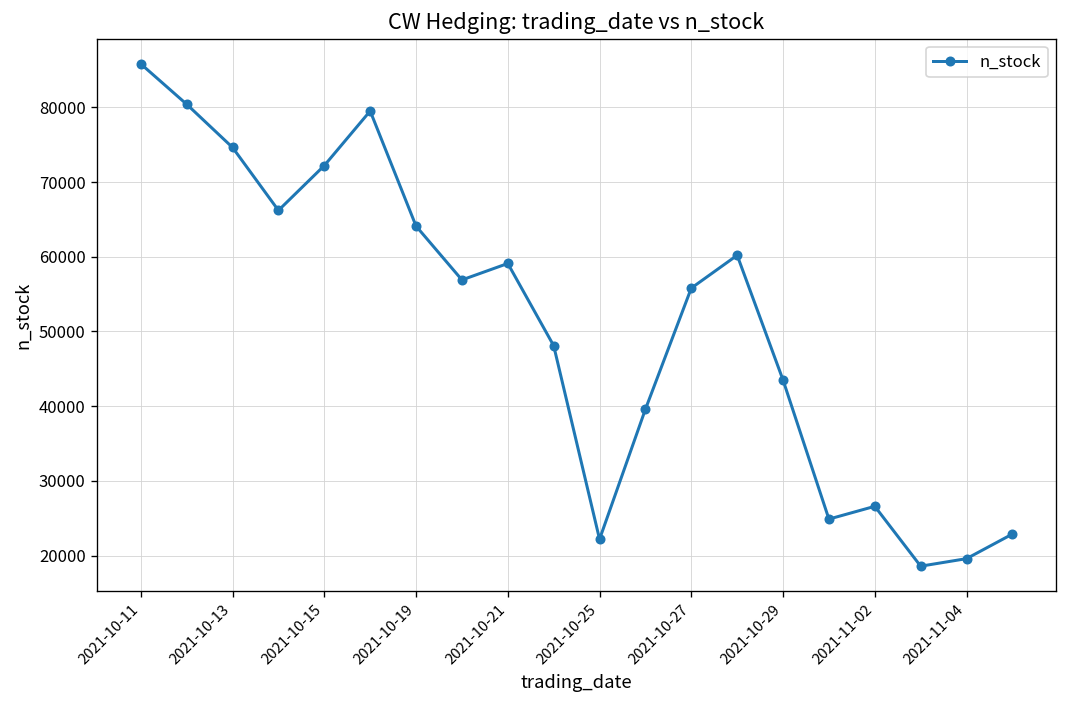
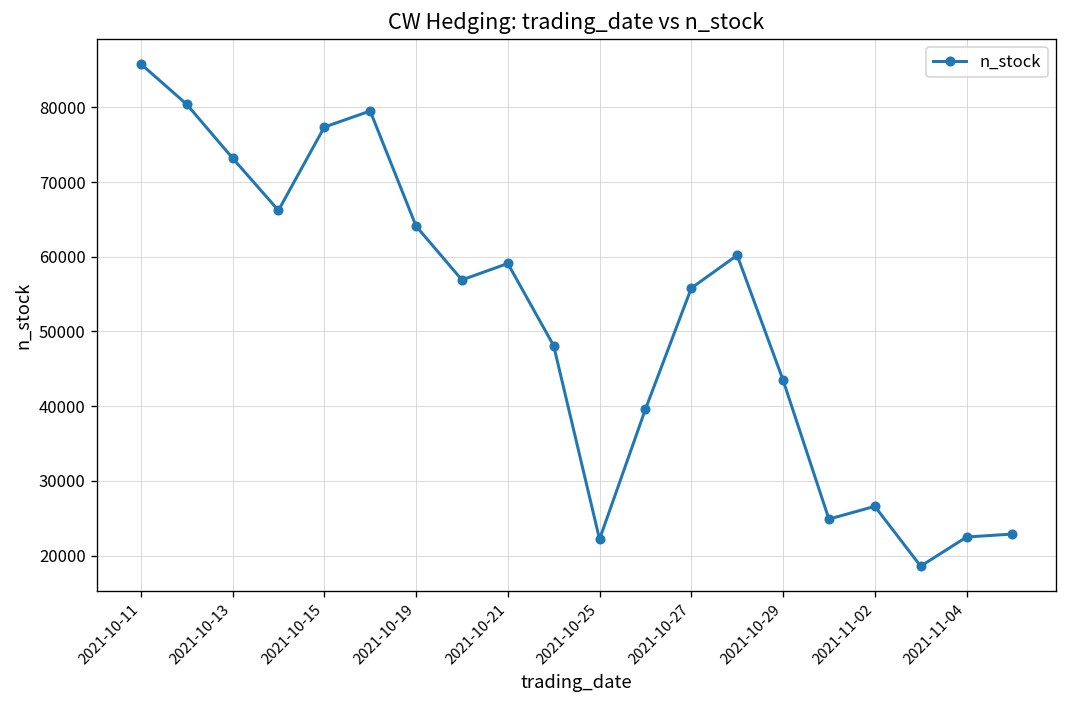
2021-10-13: 75000 -> 73000
2021-10-15: 72000 -> 77000
2021-11-04: 20000 -> 23000
